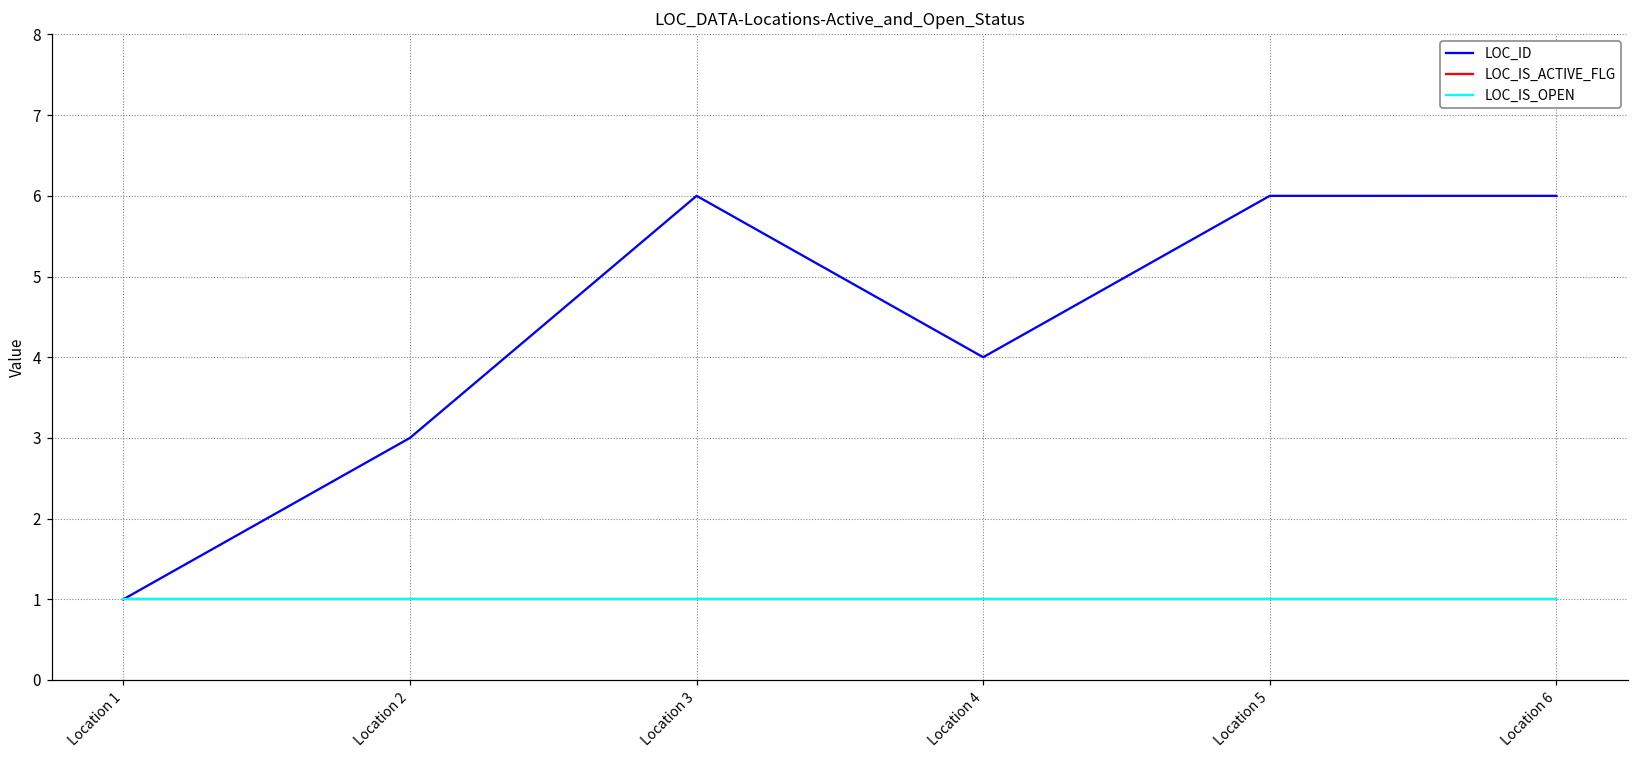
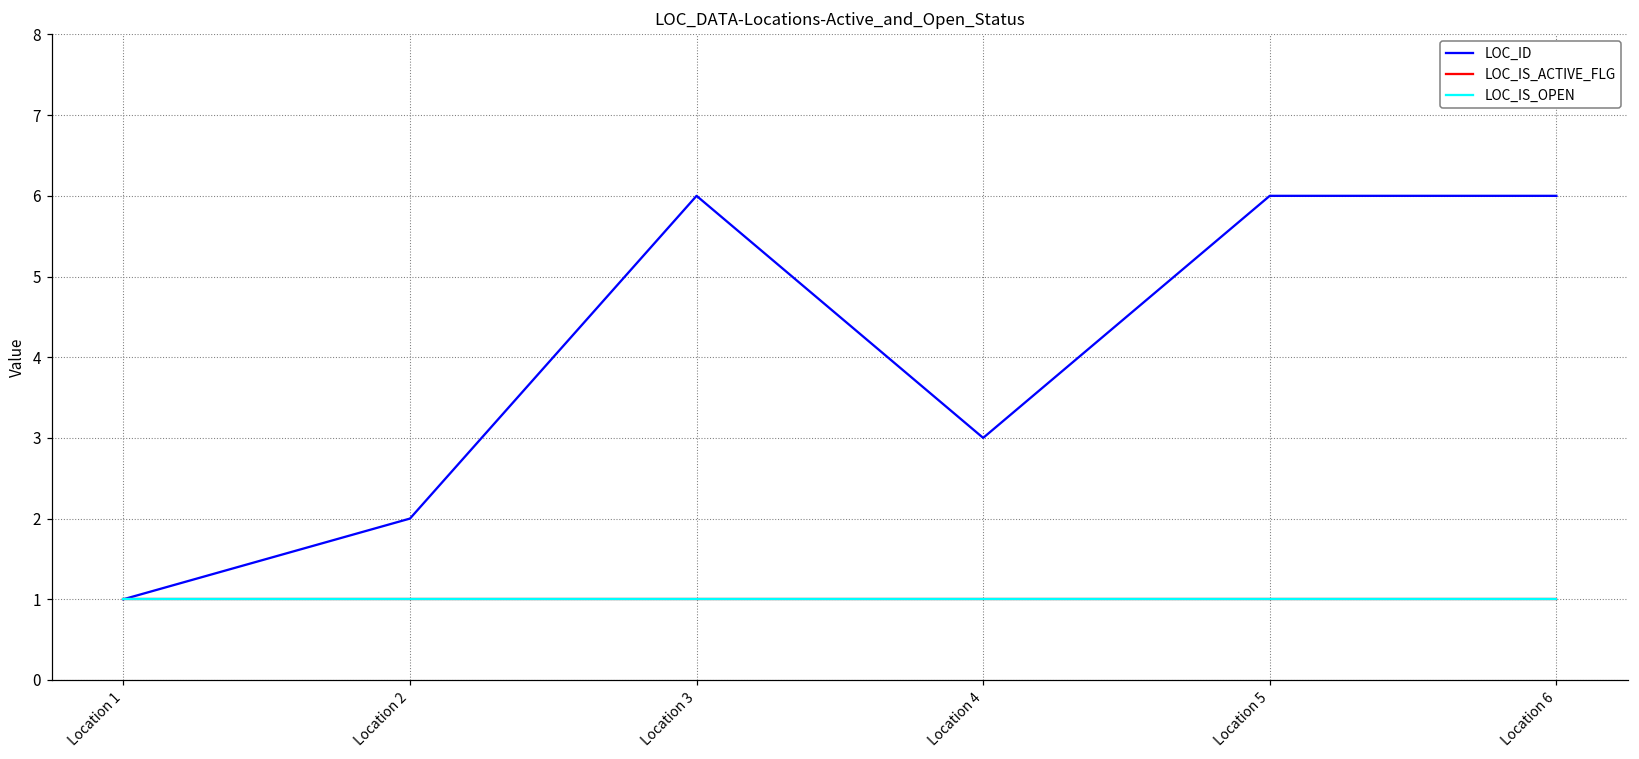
LOC_ID, Location 2: 3 -> 2
LOC_ID, Location 4: 4 -> 3
